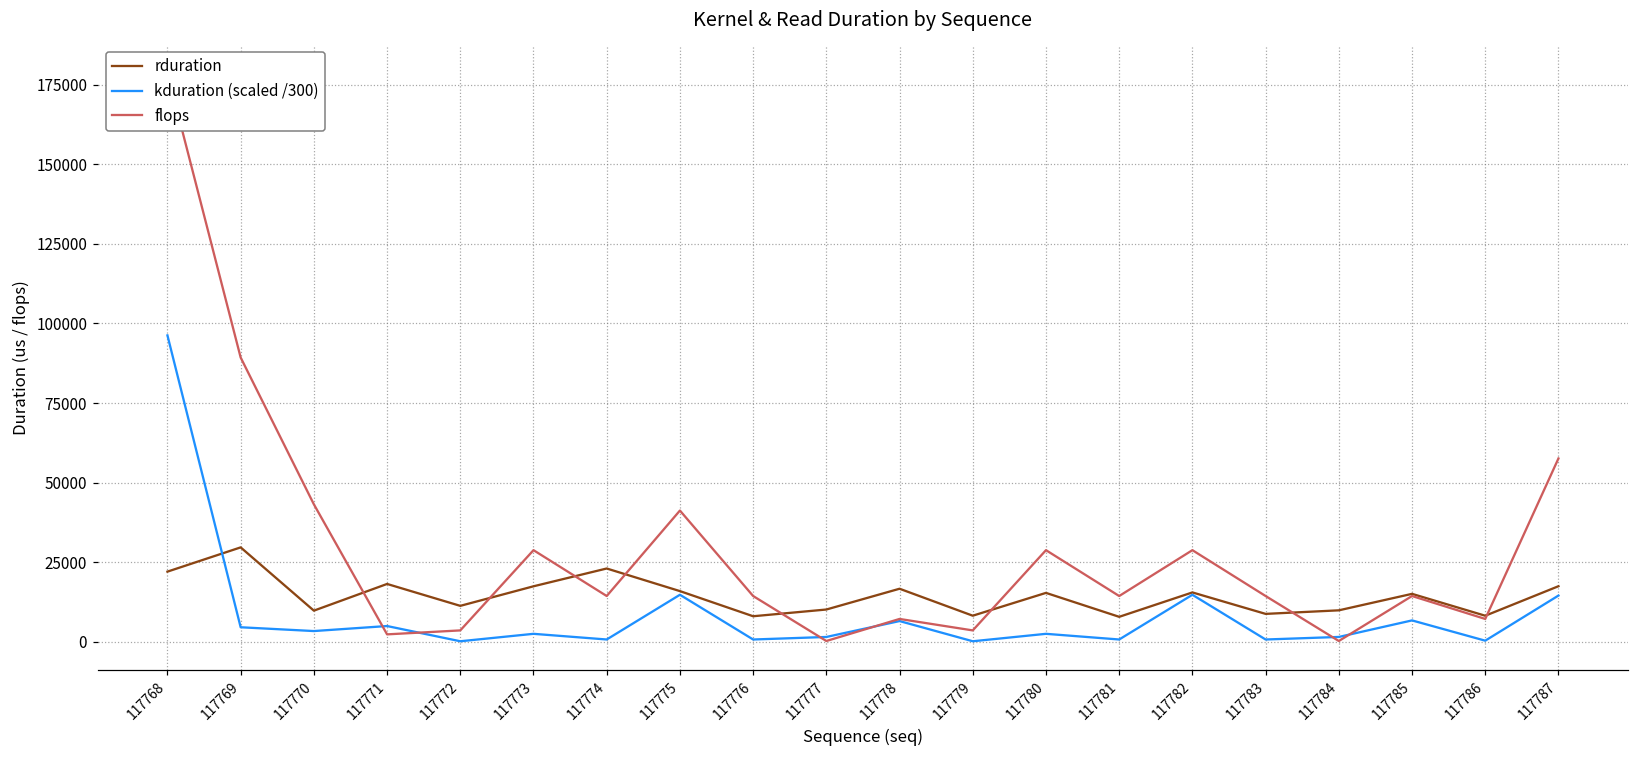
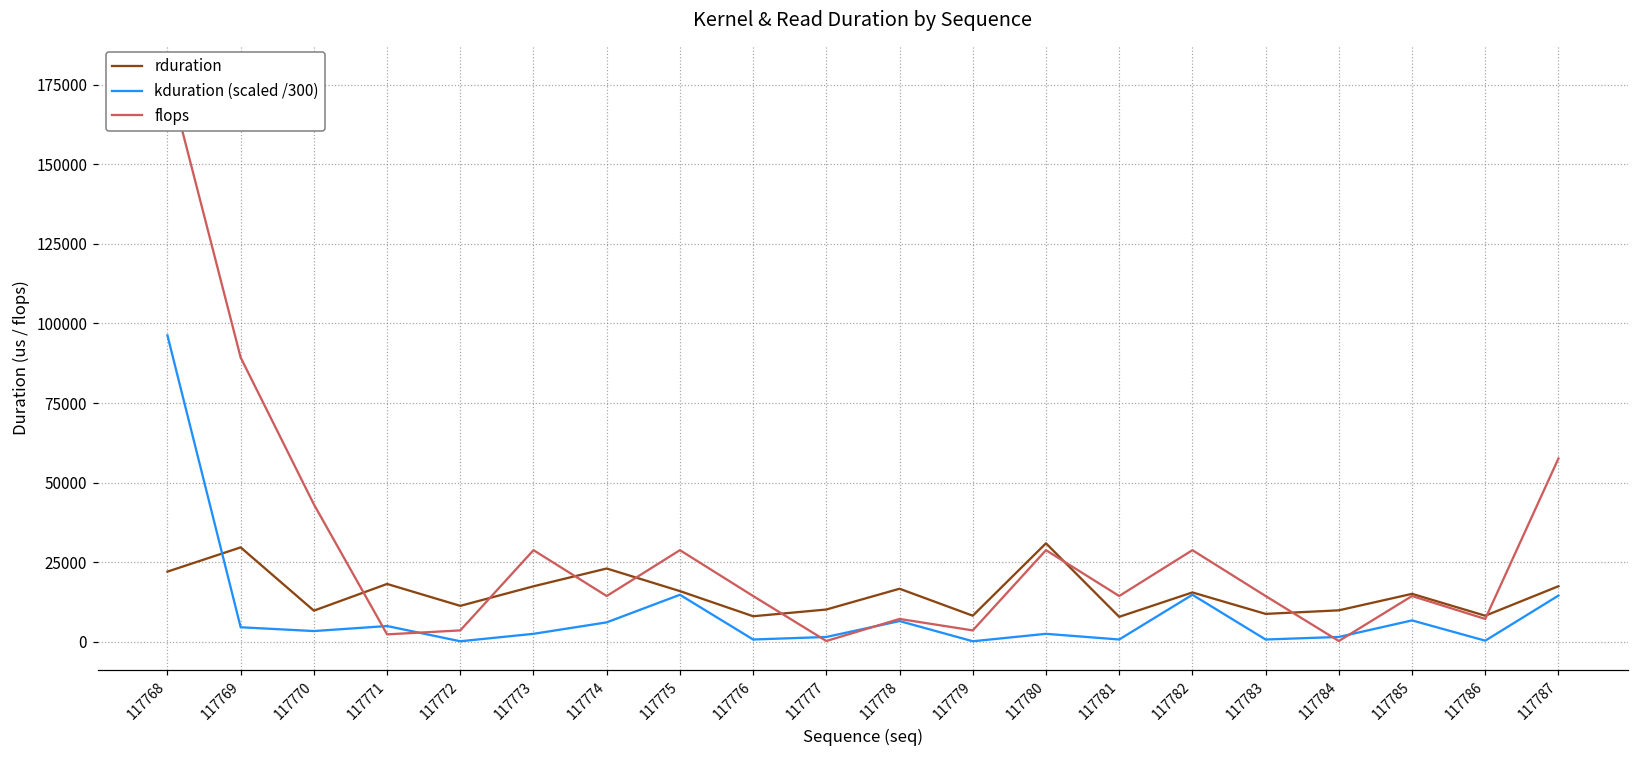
kduration (scaled /300), 117774: 1000 -> 6000
flops, 117775: 41000 -> 29000
rduration, 117780: 15000 -> 31000
